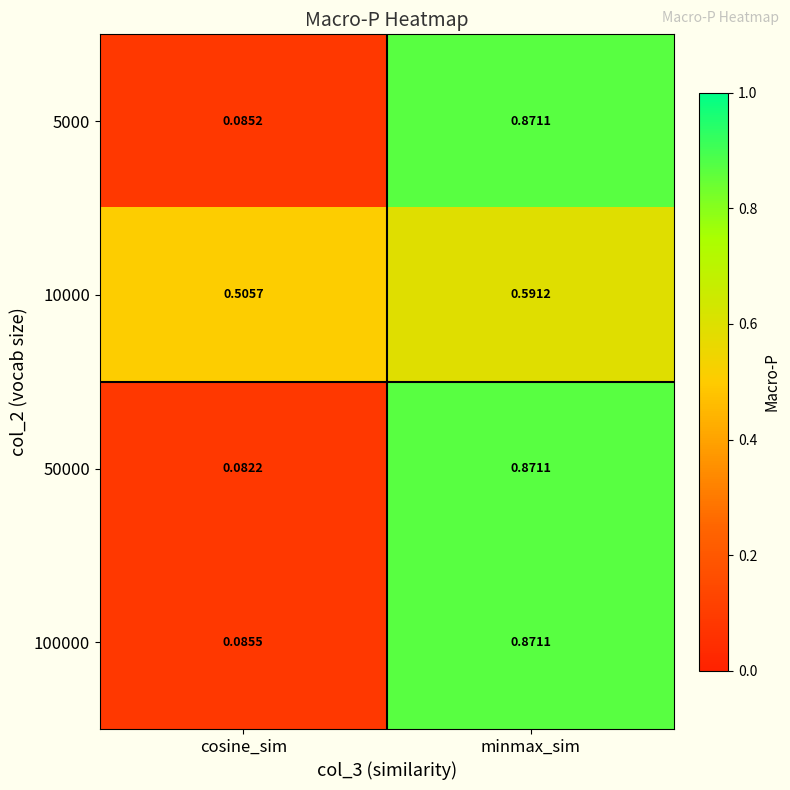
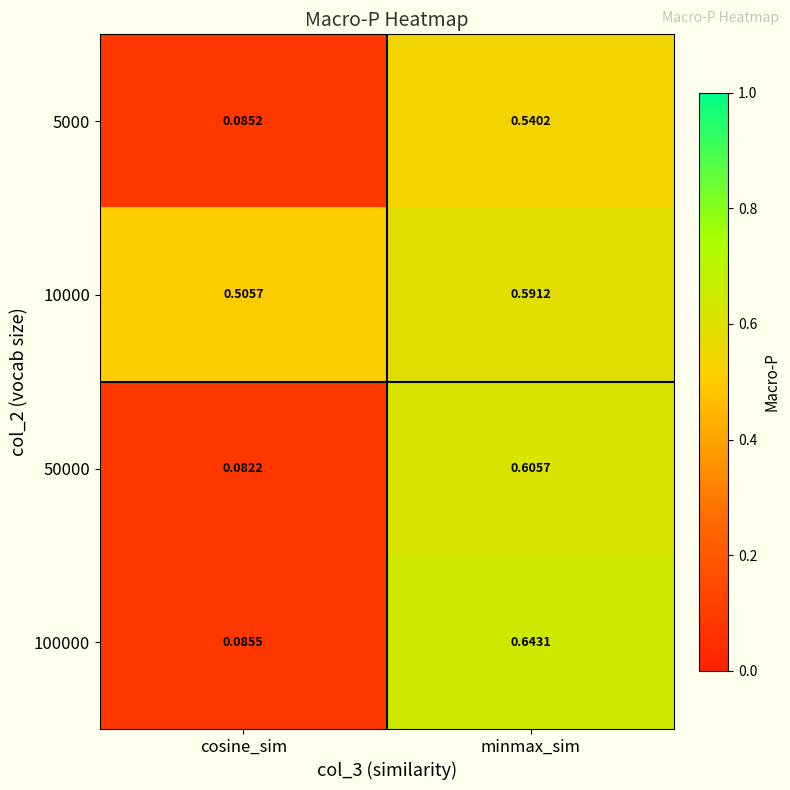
5000, minmax_sim: 0.8711 -> 0.5402
50000, minmax_sim: 0.8711 -> 0.6057
100000, minmax_sim: 0.8711 -> 0.6431
